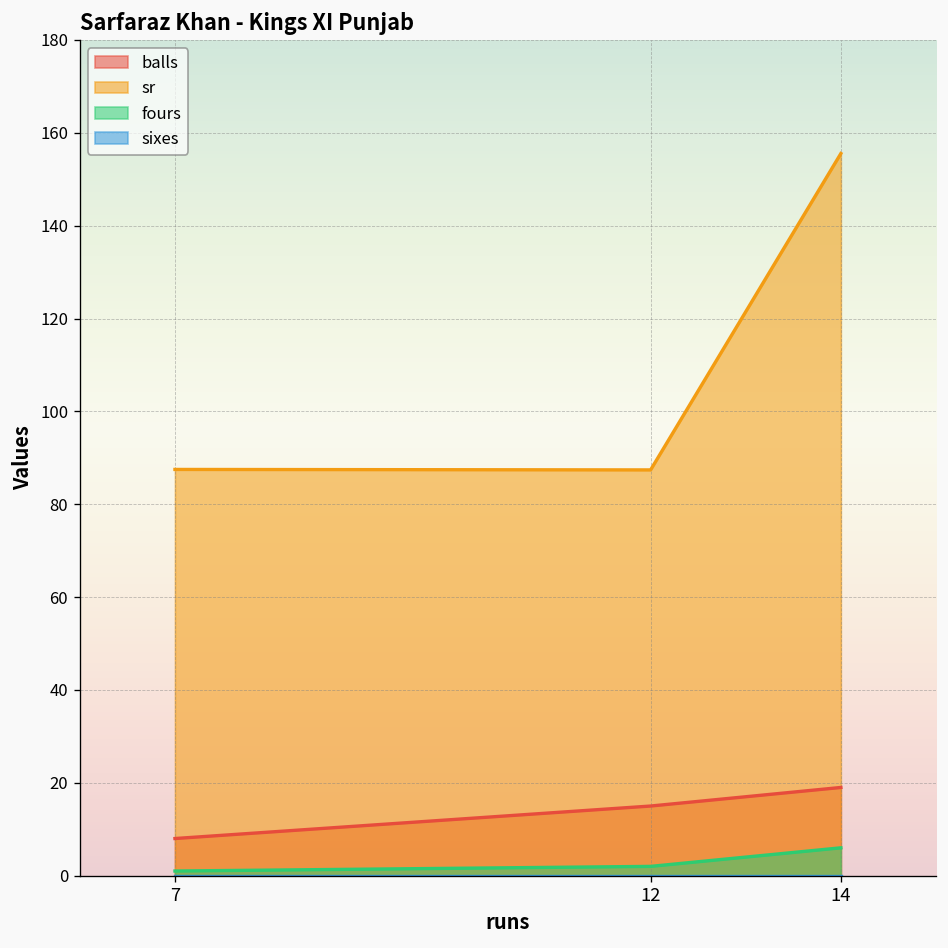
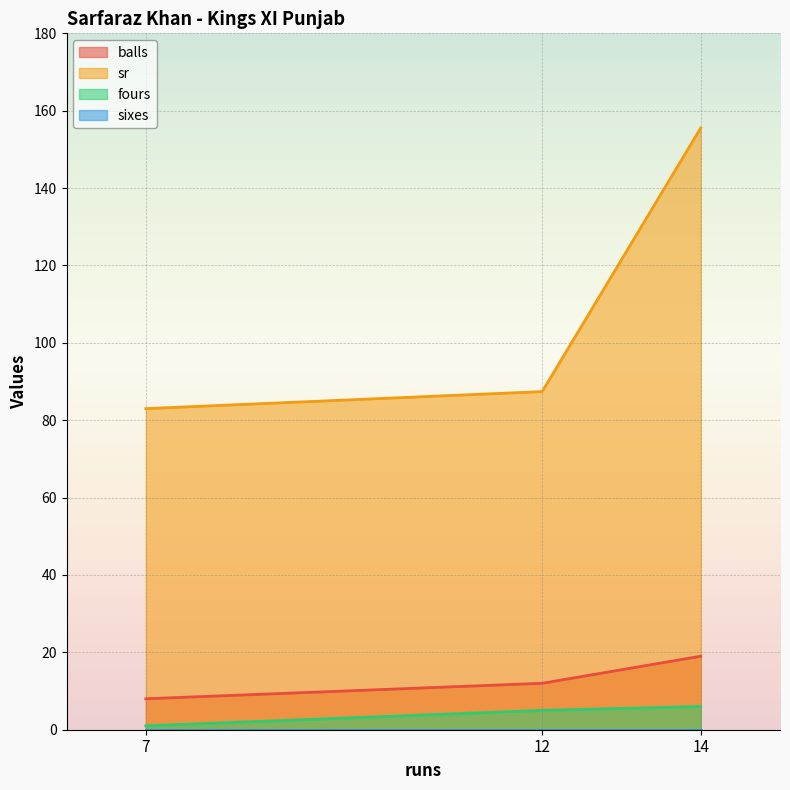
sr, 7: 88 -> 83
balls, 12: 15 -> 12
fours, 12: 2 -> 5
